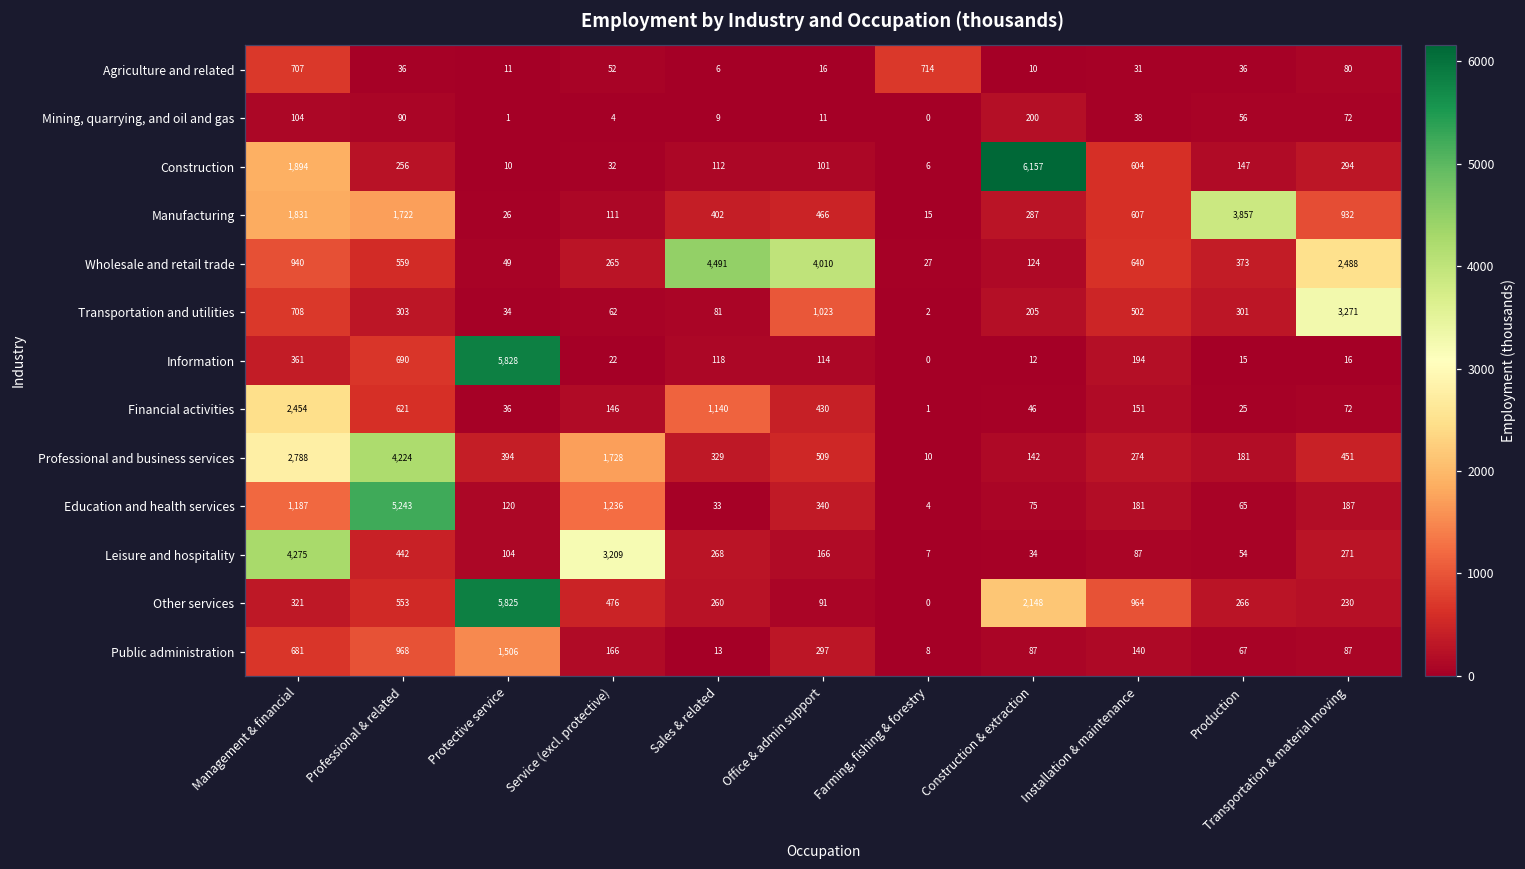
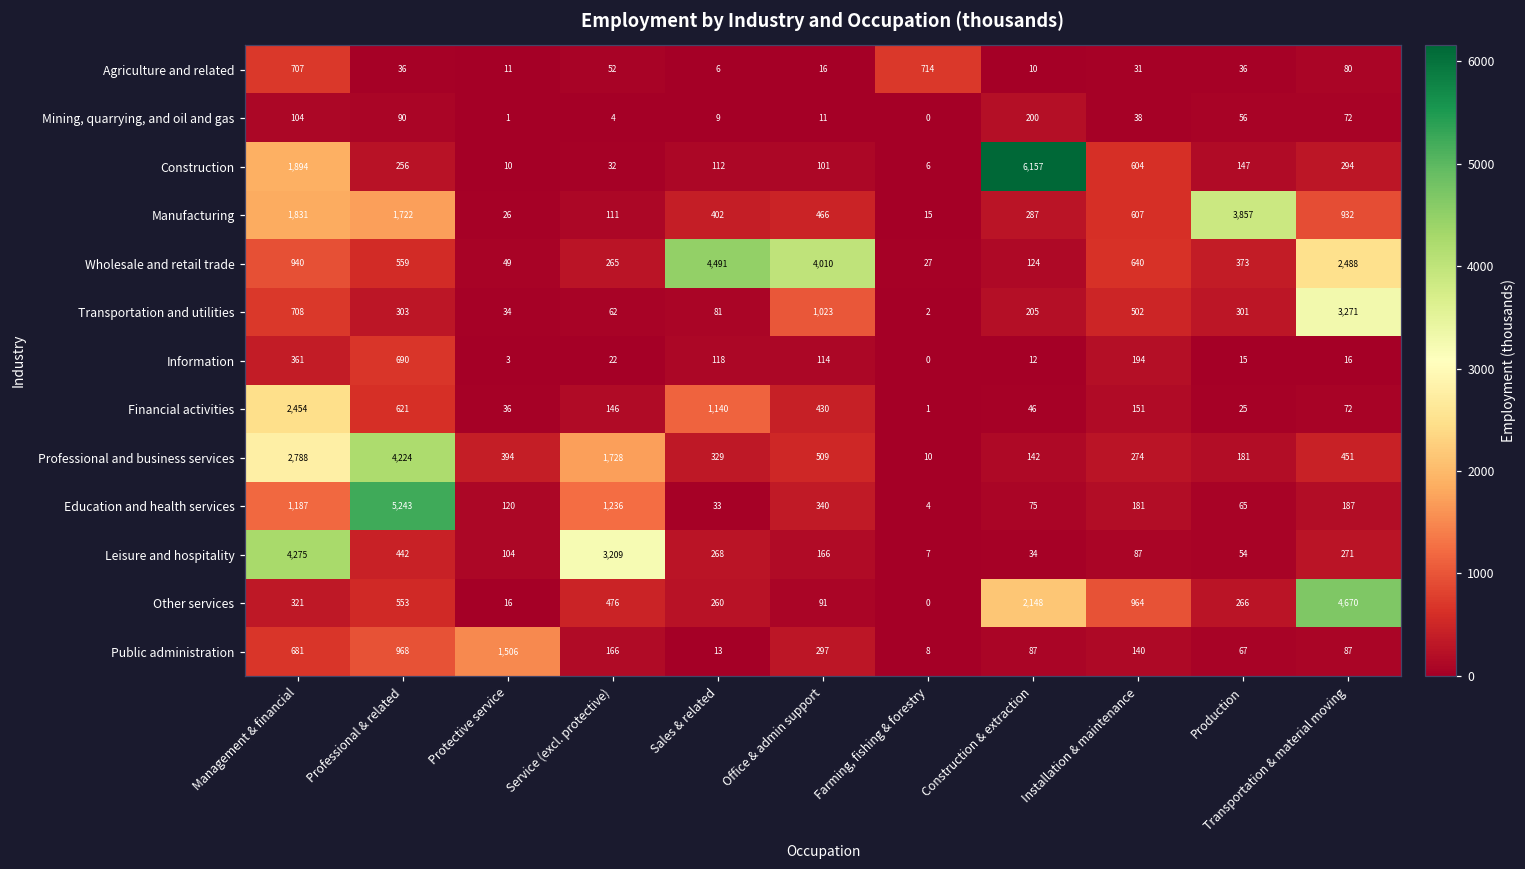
Information, Protective service: 5,828 -> 3
Other services, Protective service: 5,825 -> 16
Other services, Transportation & material moving: 230 -> 4,670
